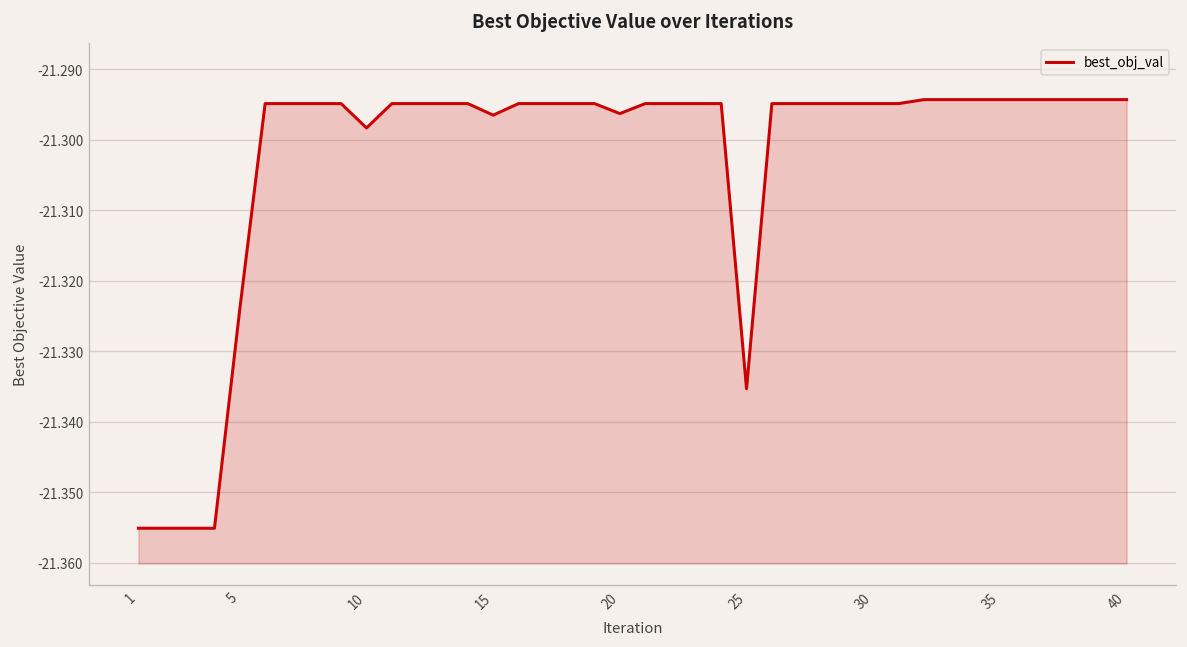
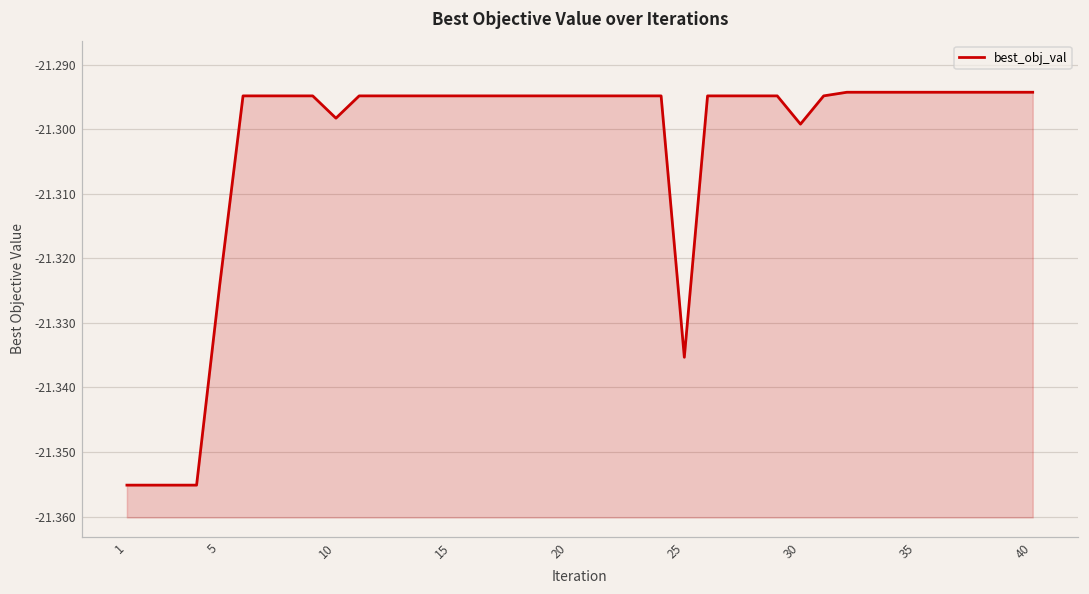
15: -21.296 -> -21.295
20: -21.296 -> -21.295
30: -21.295 -> -21.299
